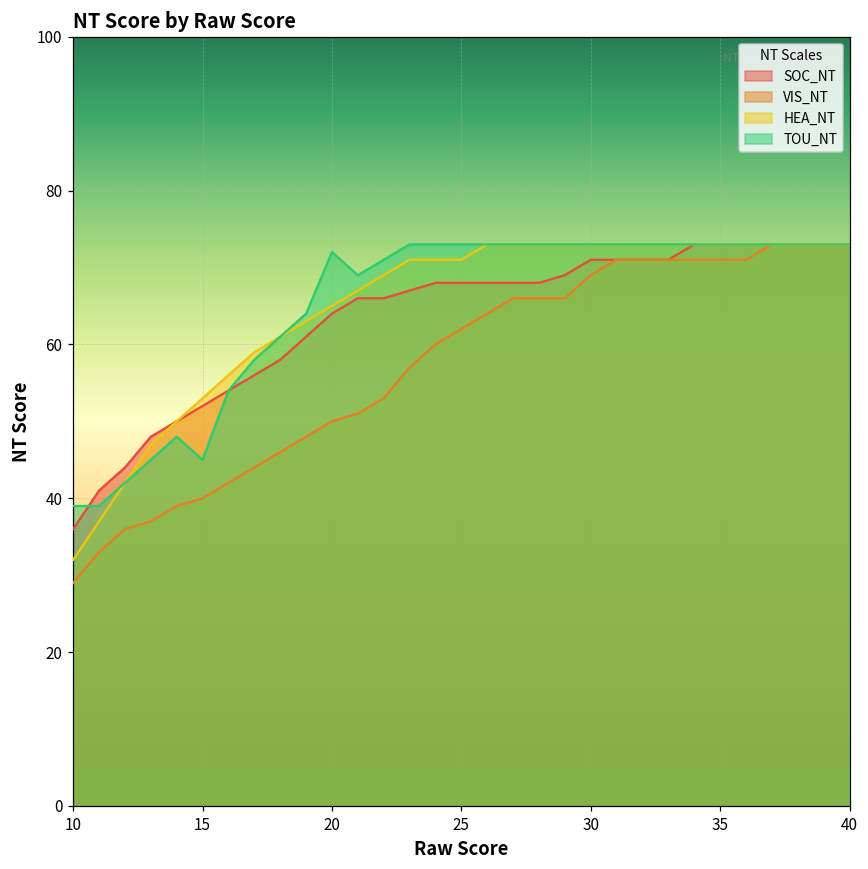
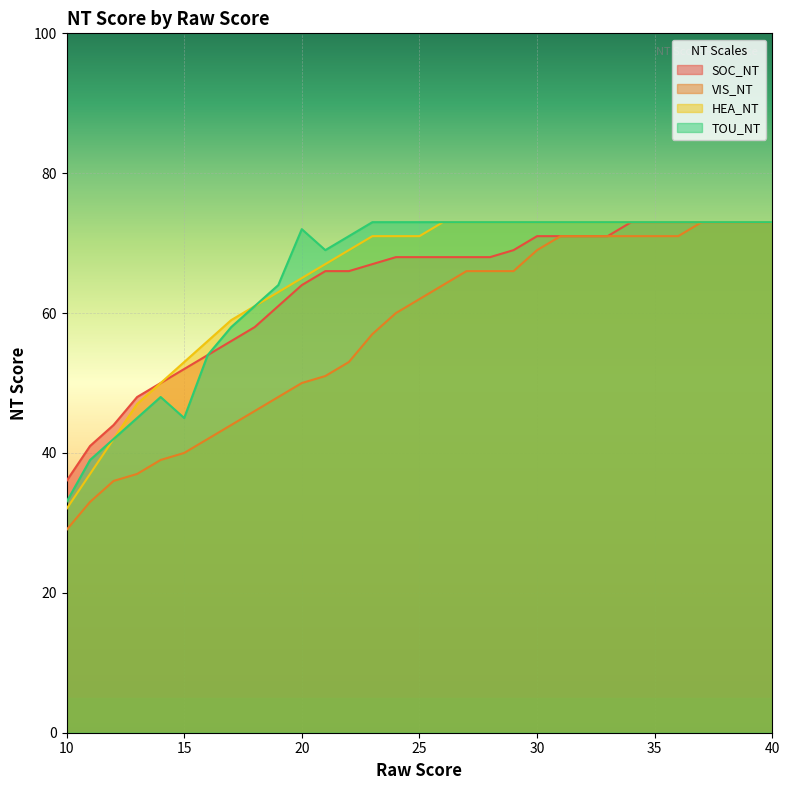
TOU_NT, 10: 39 -> 33
